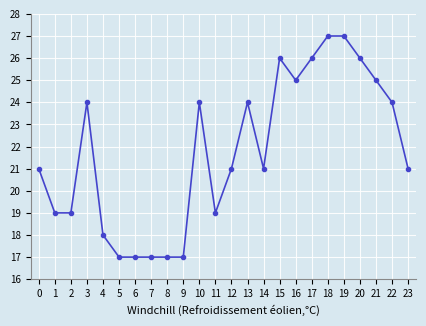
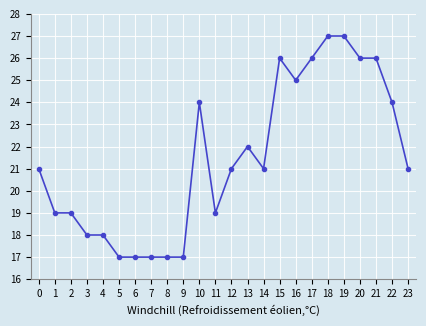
3: 24 -> 18
13: 24 -> 22
21: 25 -> 26
